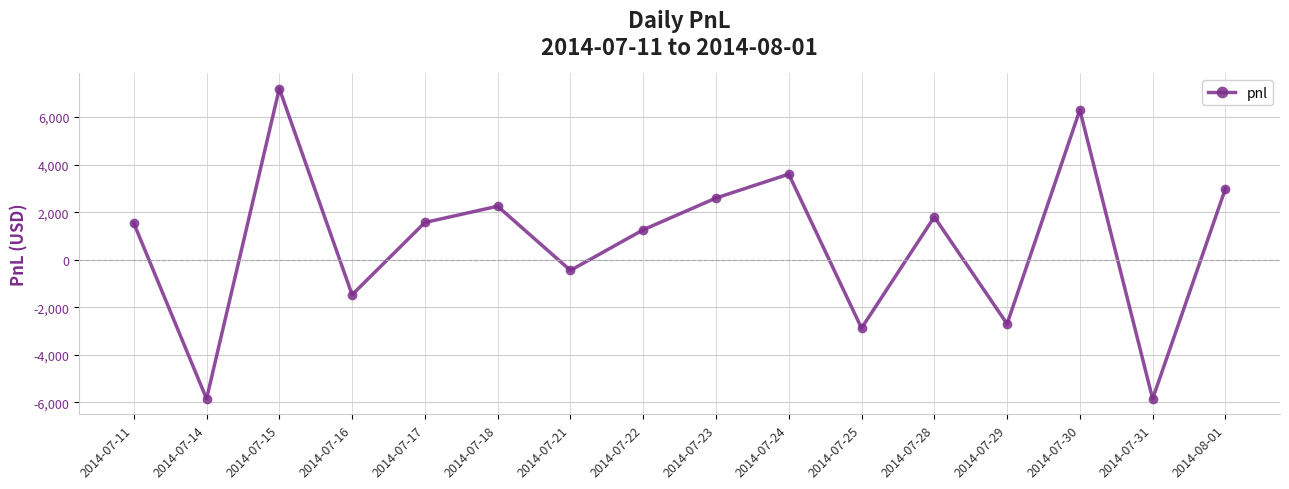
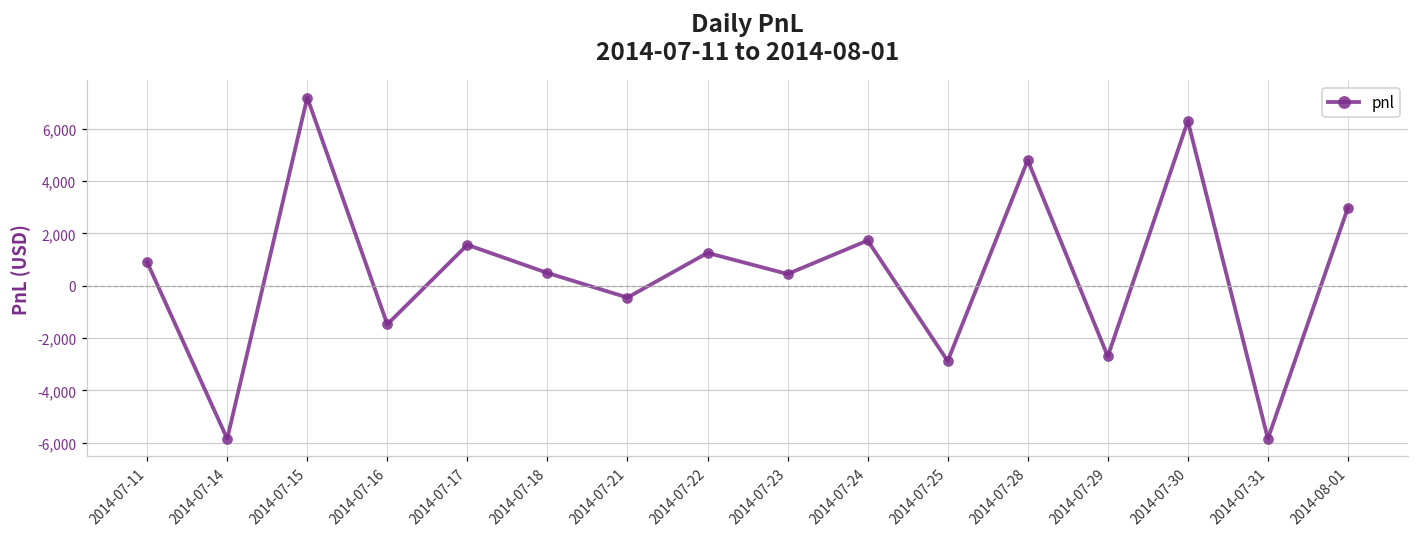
2014-07-11: 1,500 -> 900
2014-07-18: 2,300 -> 500
2014-07-23: 2,600 -> 500
2014-07-24: 3,600 -> 1,700
2014-07-28: 1,800 -> 4,800
